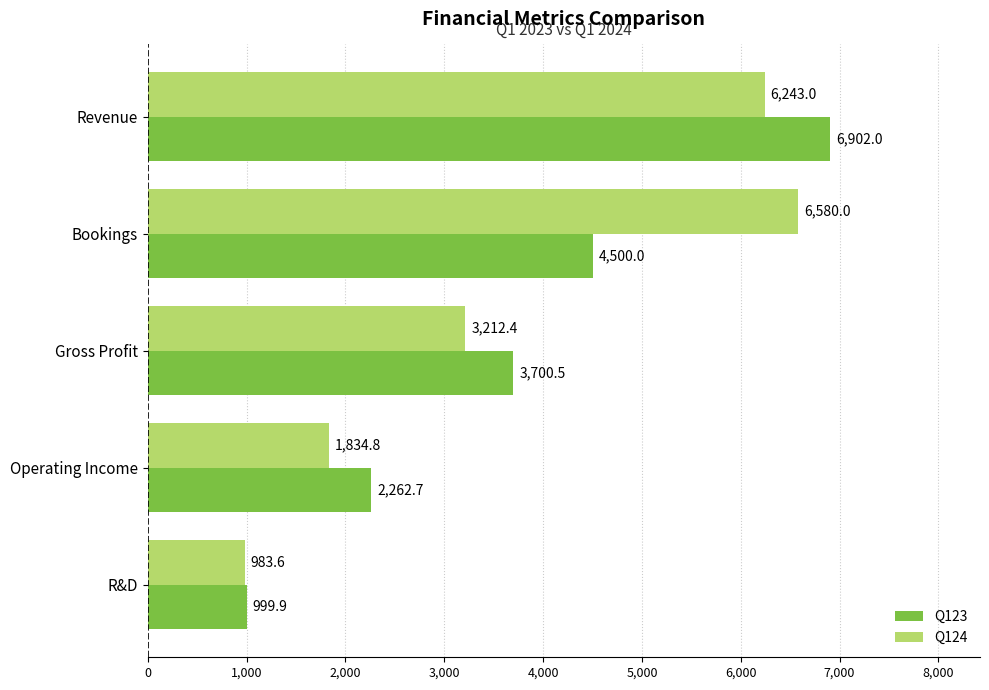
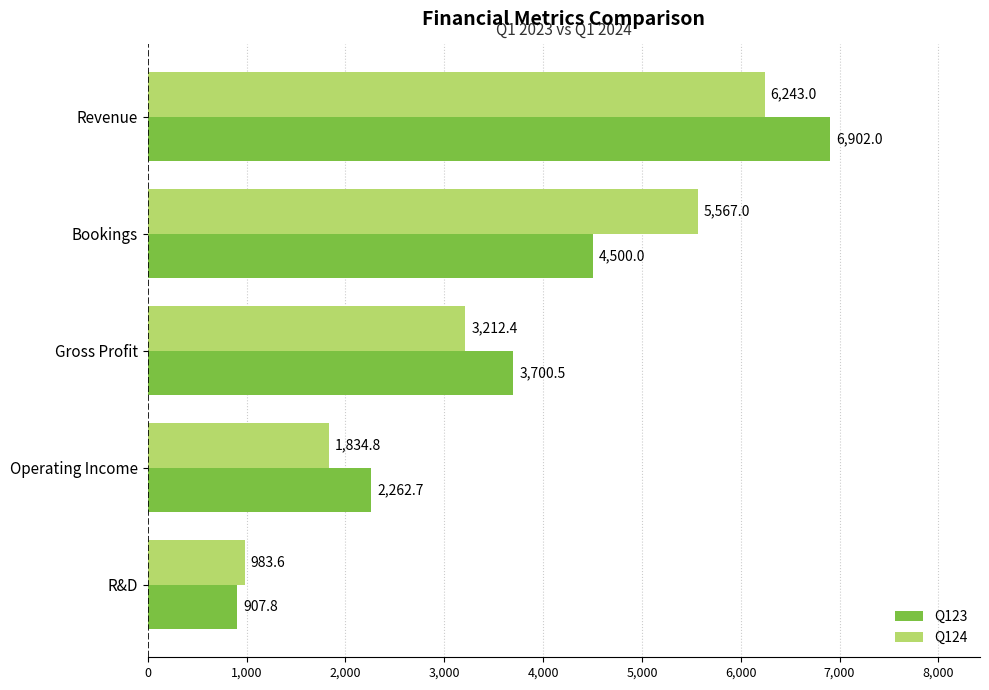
Q124, Bookings: 6,580.0 -> 5,567.0
Q123, R&D: 999.9 -> 907.8
